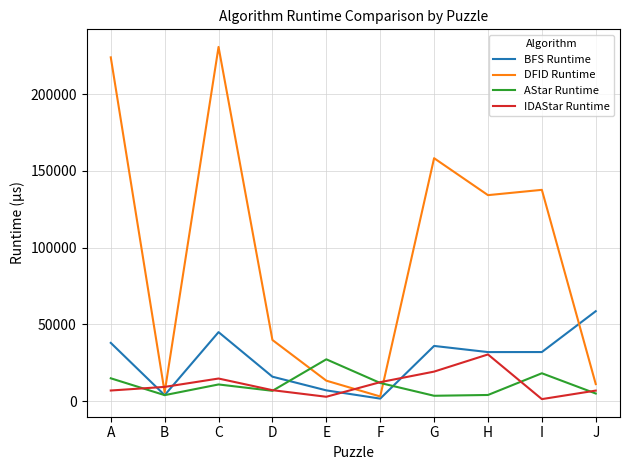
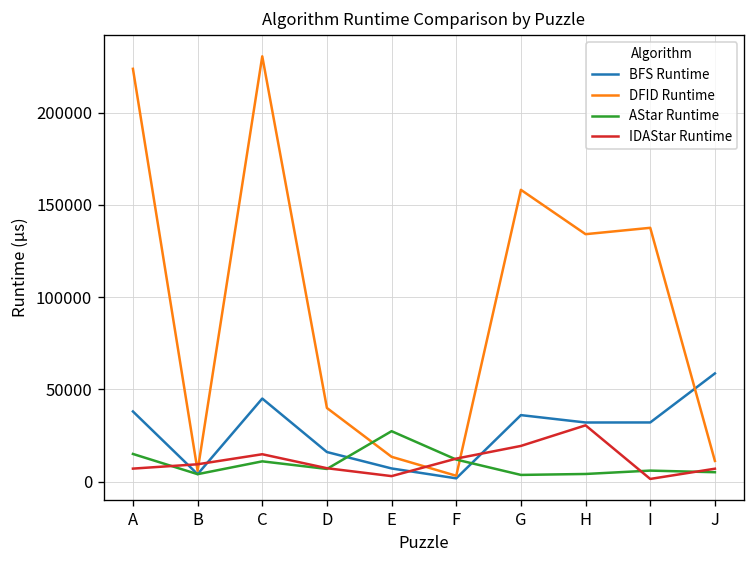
AStar Runtime, I: 18000 -> 6000
